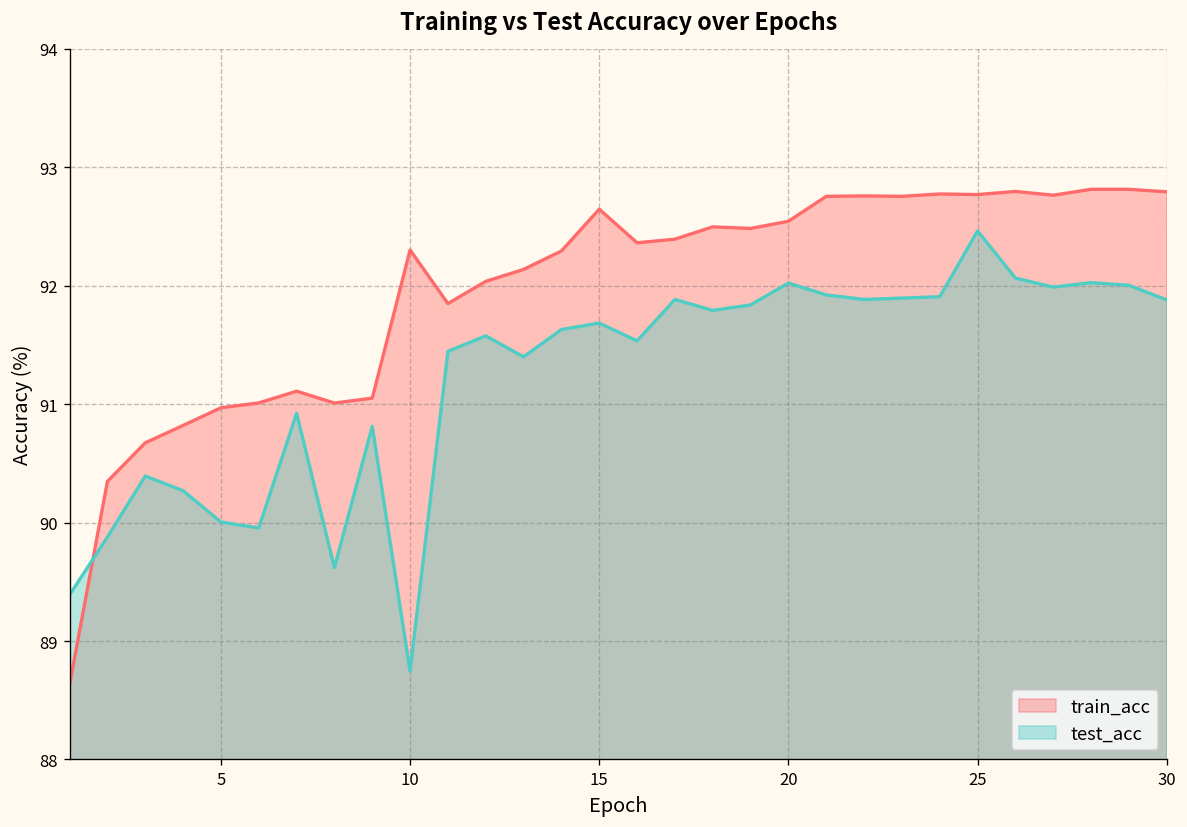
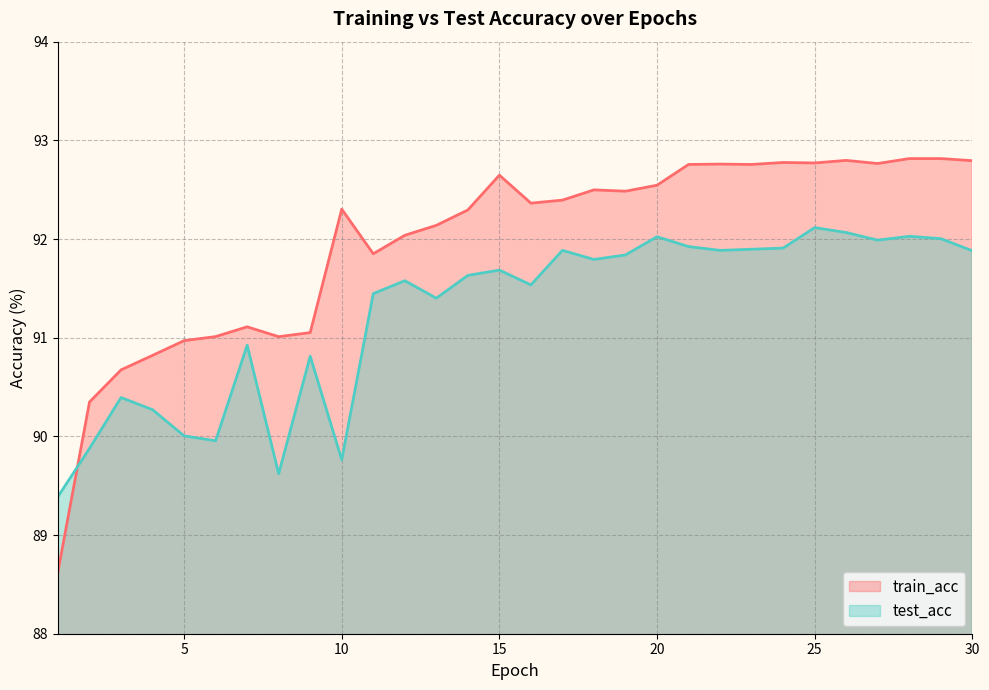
test_acc, 10: 88.7 -> 89.8
test_acc, 25: 92.5 -> 92.1
